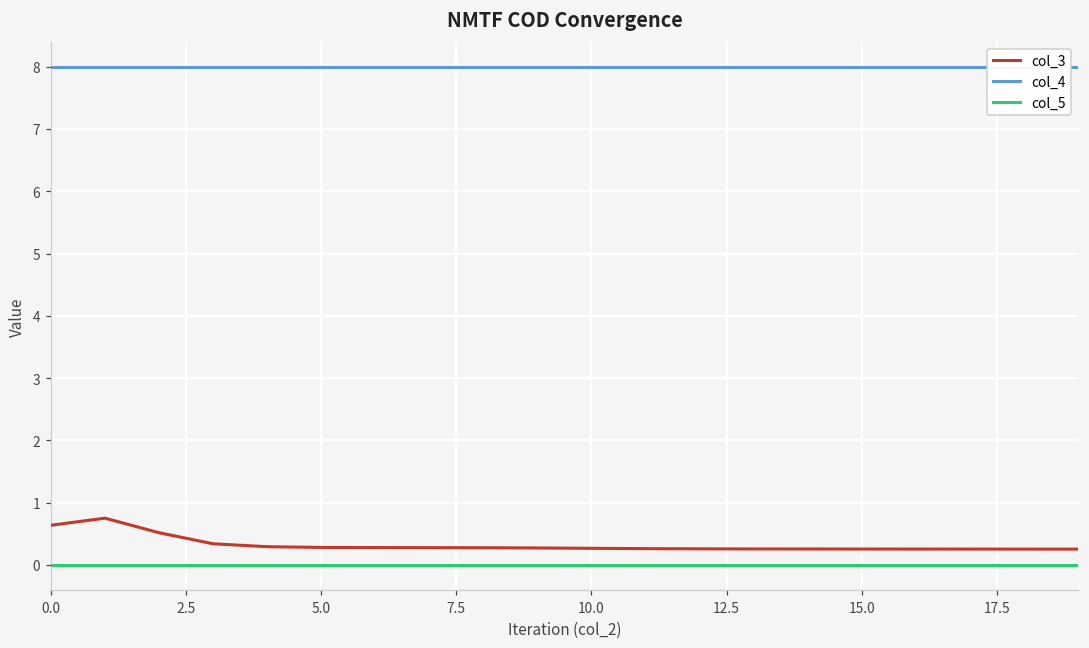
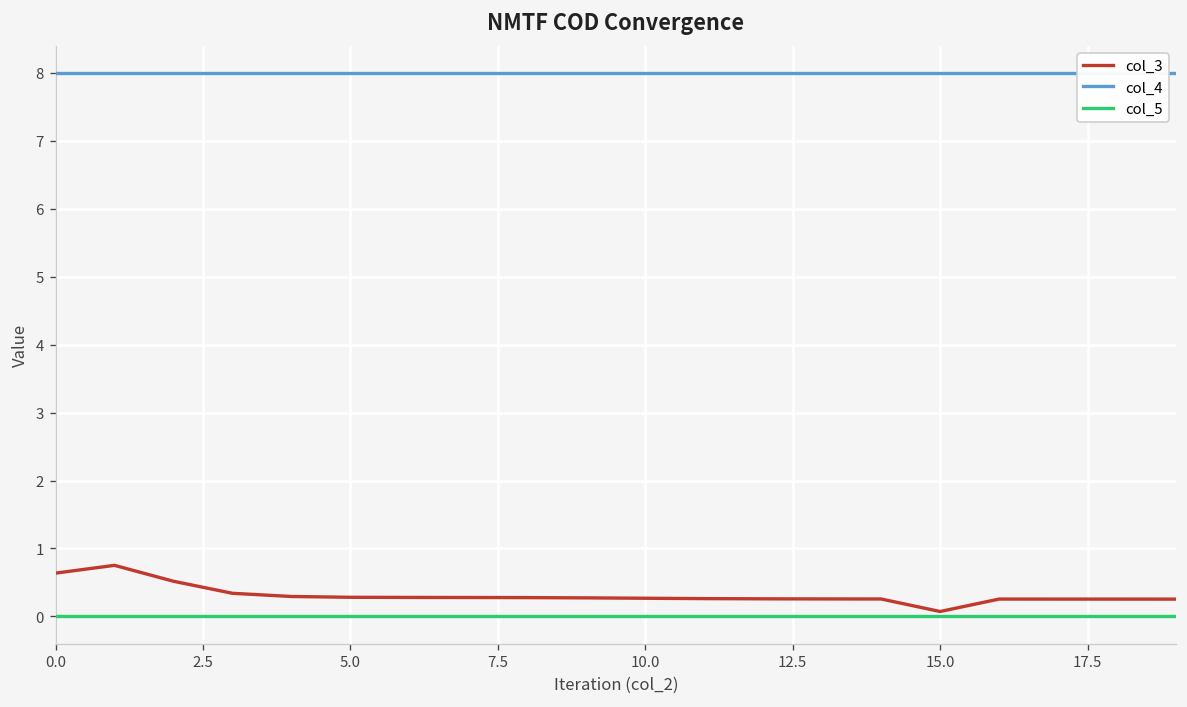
col_3, 15.0: 0.3 -> 0.1
